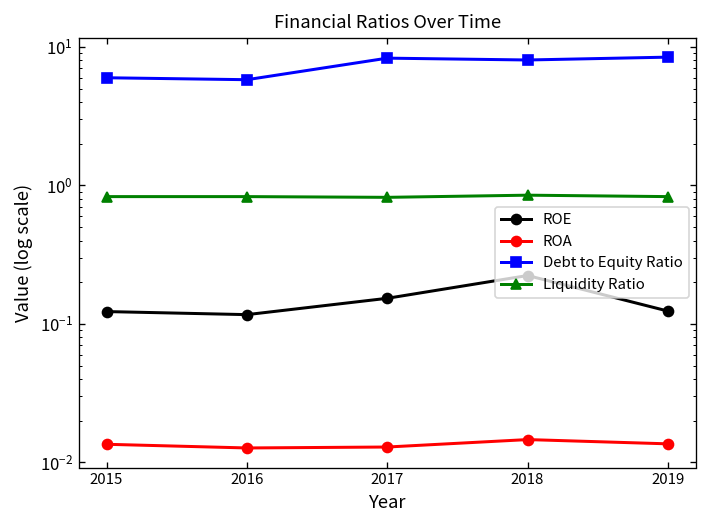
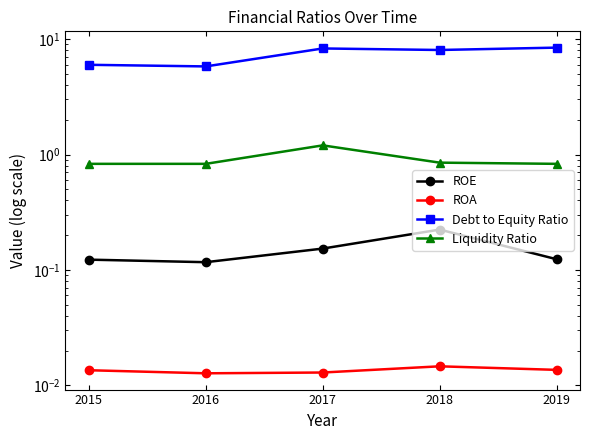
Liquidity Ratio, 2017: 0.8 -> 1.2
